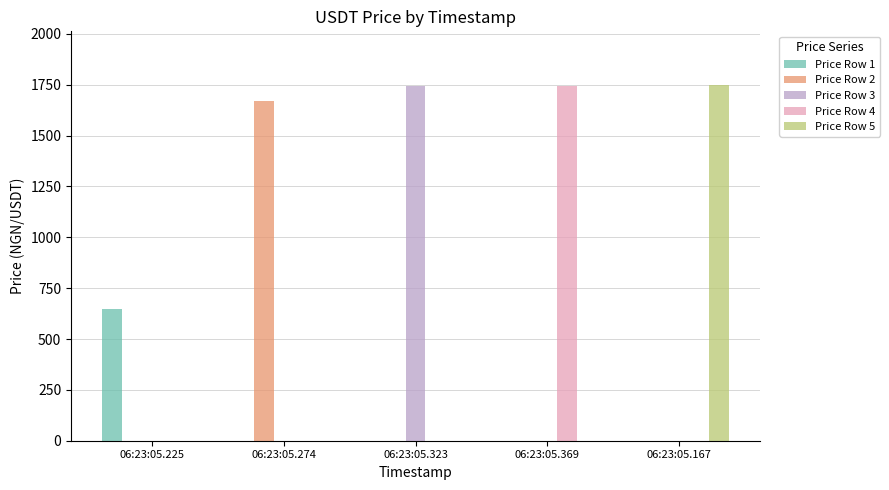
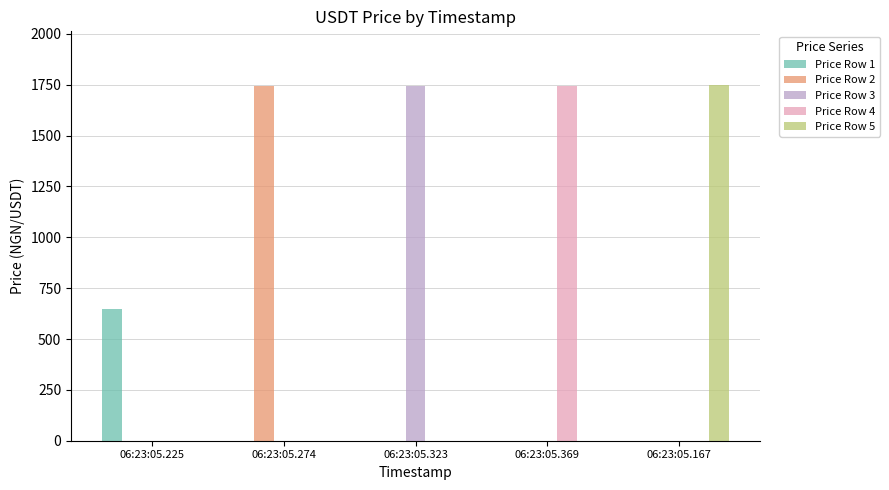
Price Row 2, 06:23:05.274: 1670 -> 1740
